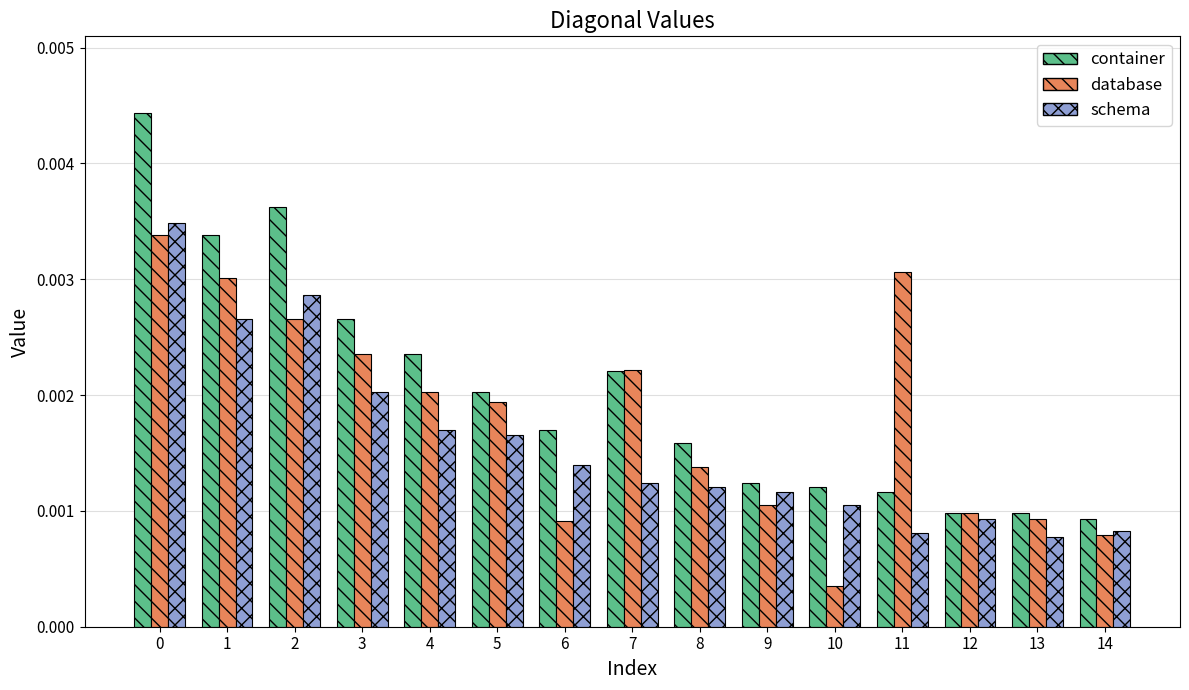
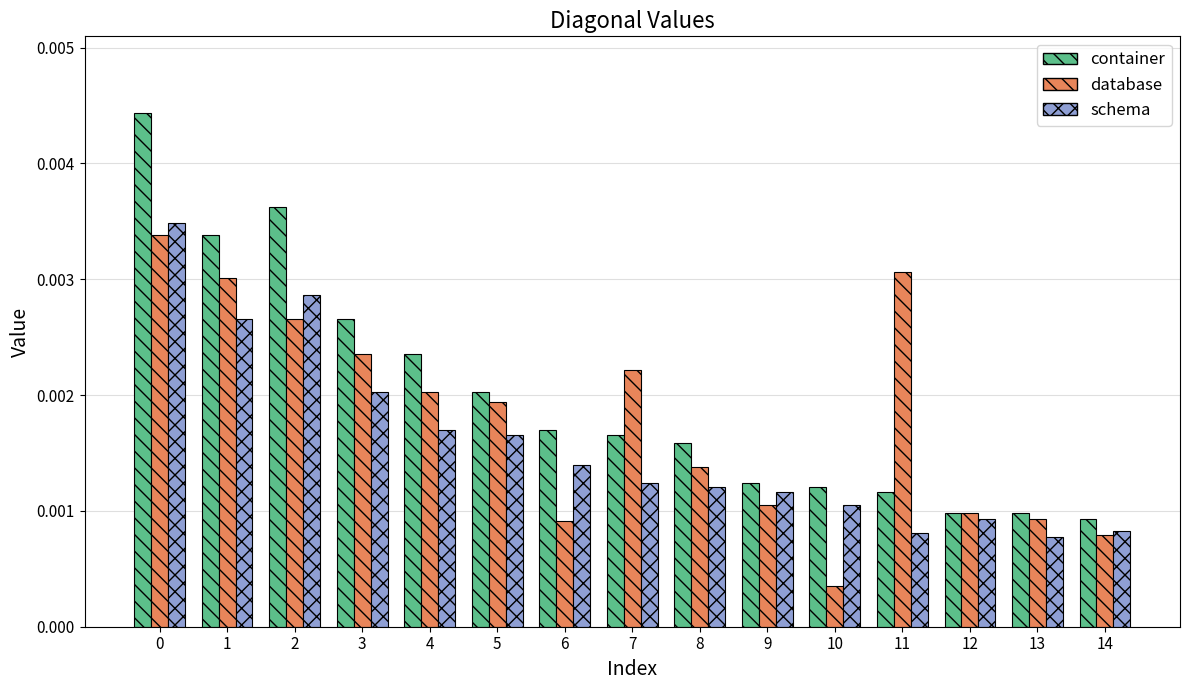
container, 7: 0.00221 -> 0.00166
